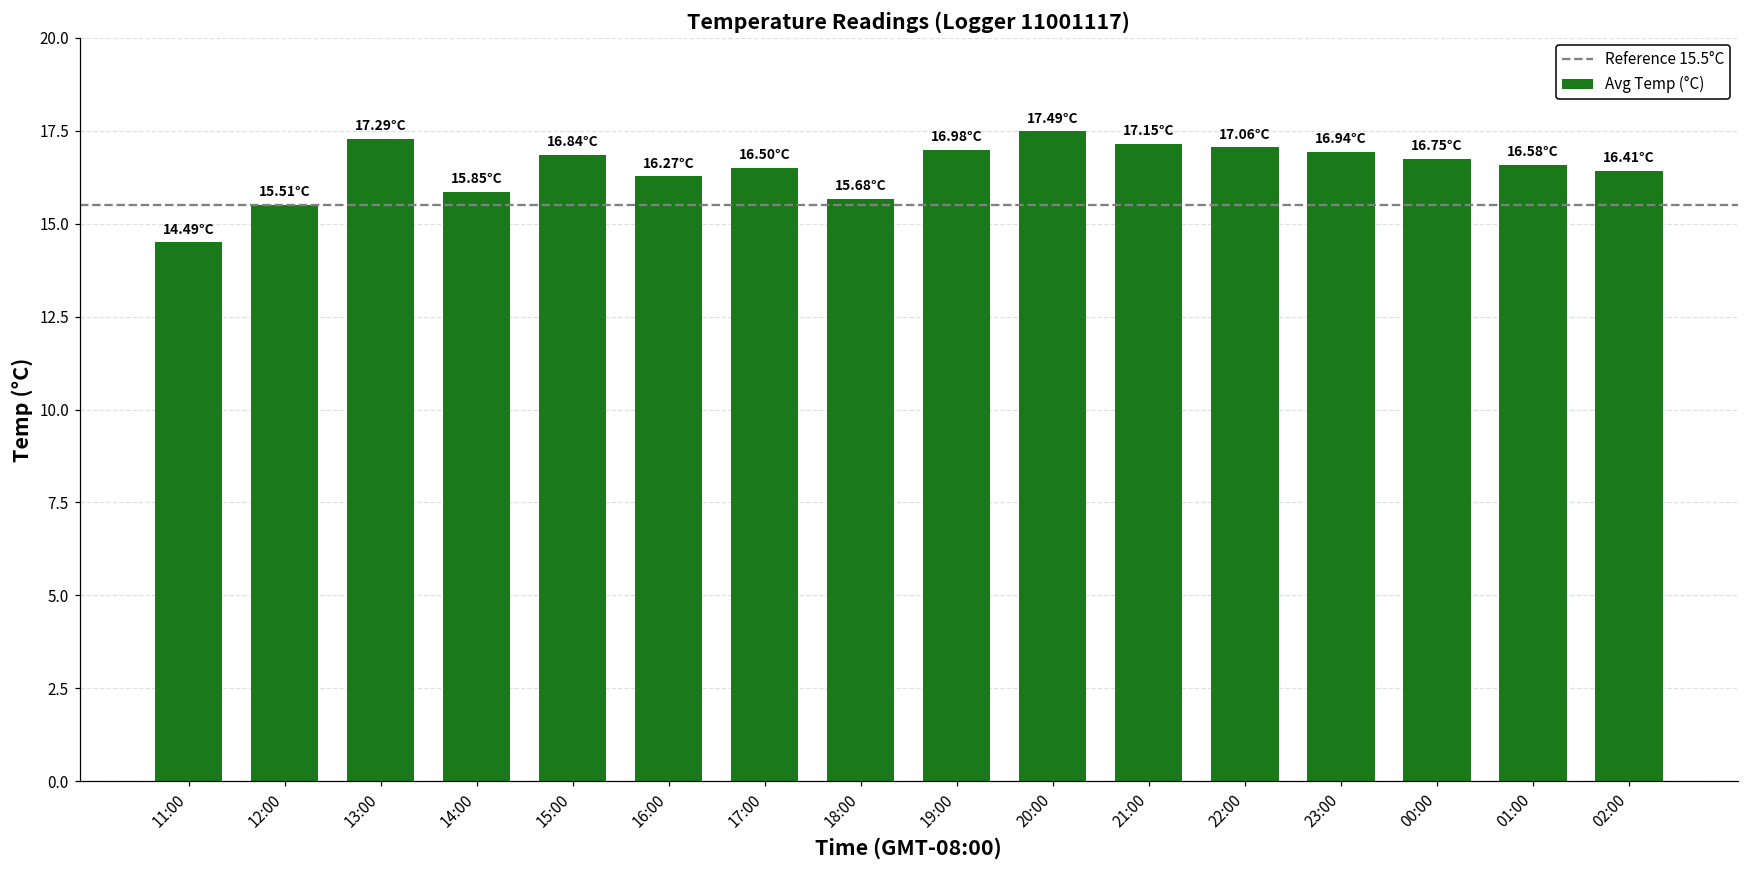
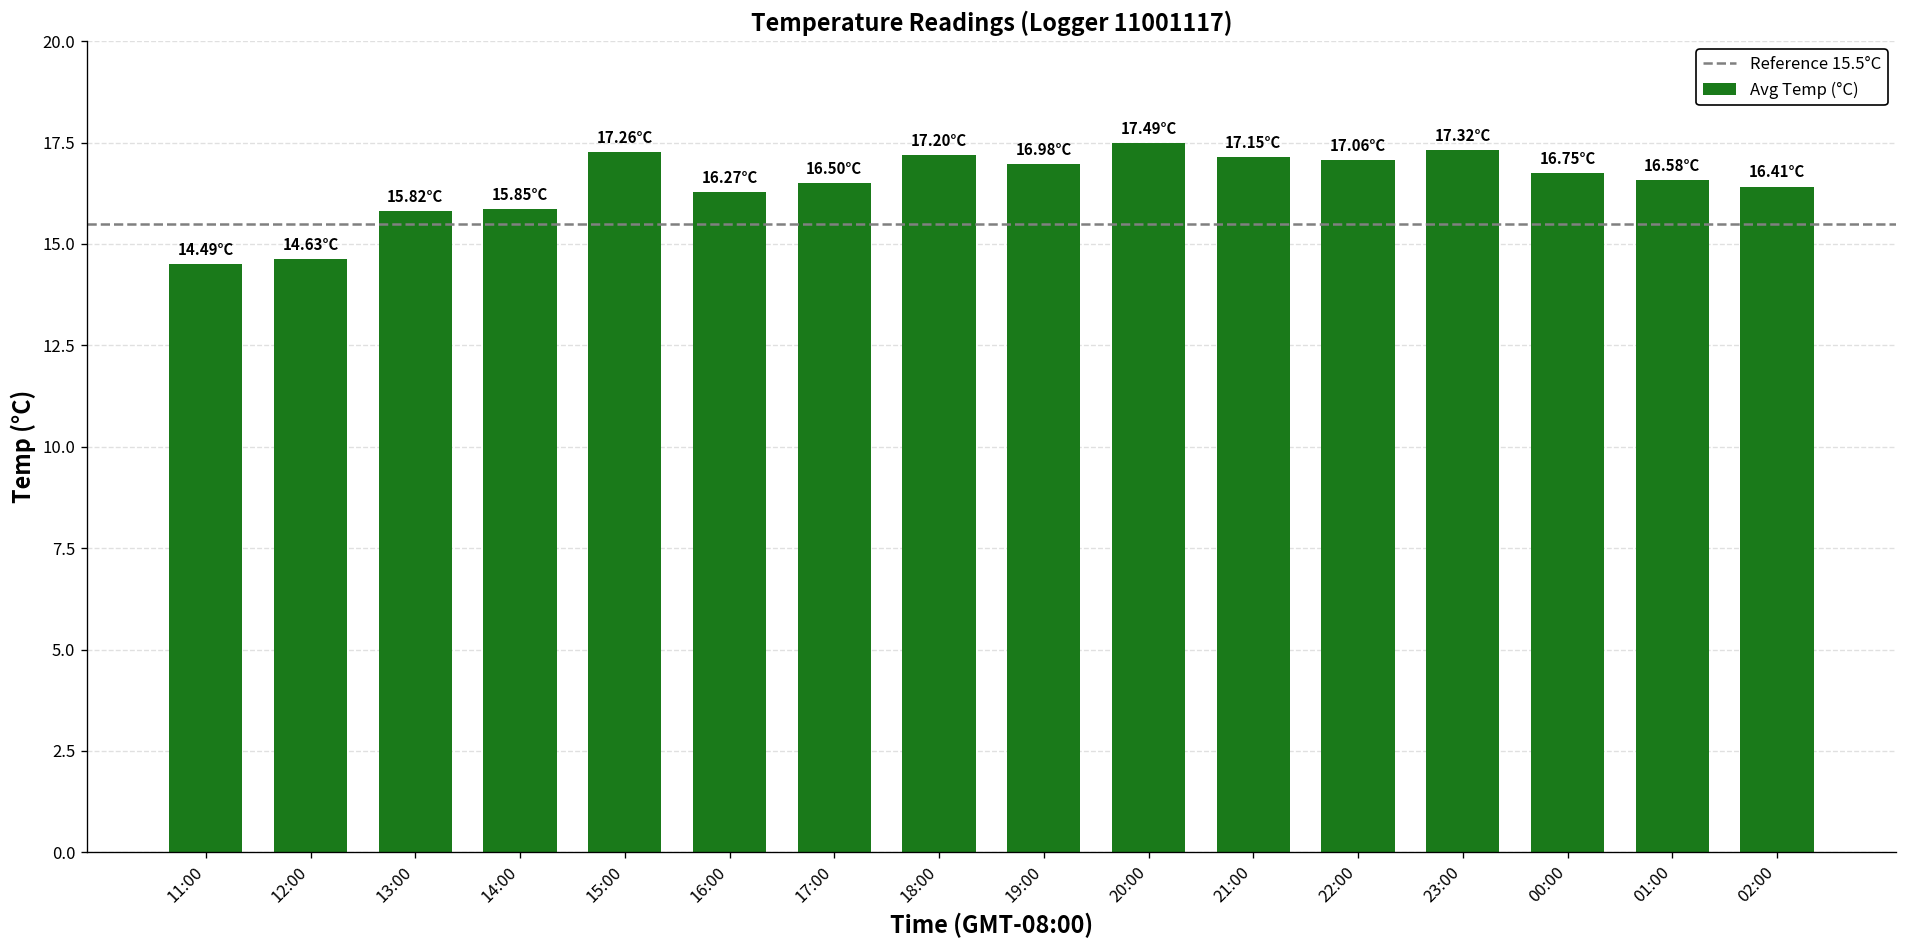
12:00: 15.51°C -> 14.63°C
13:00: 17.29°C -> 15.82°C
15:00: 16.84°C -> 17.26°C
18:00: 15.68°C -> 17.20°C
23:00: 16.94°C -> 17.32°C
